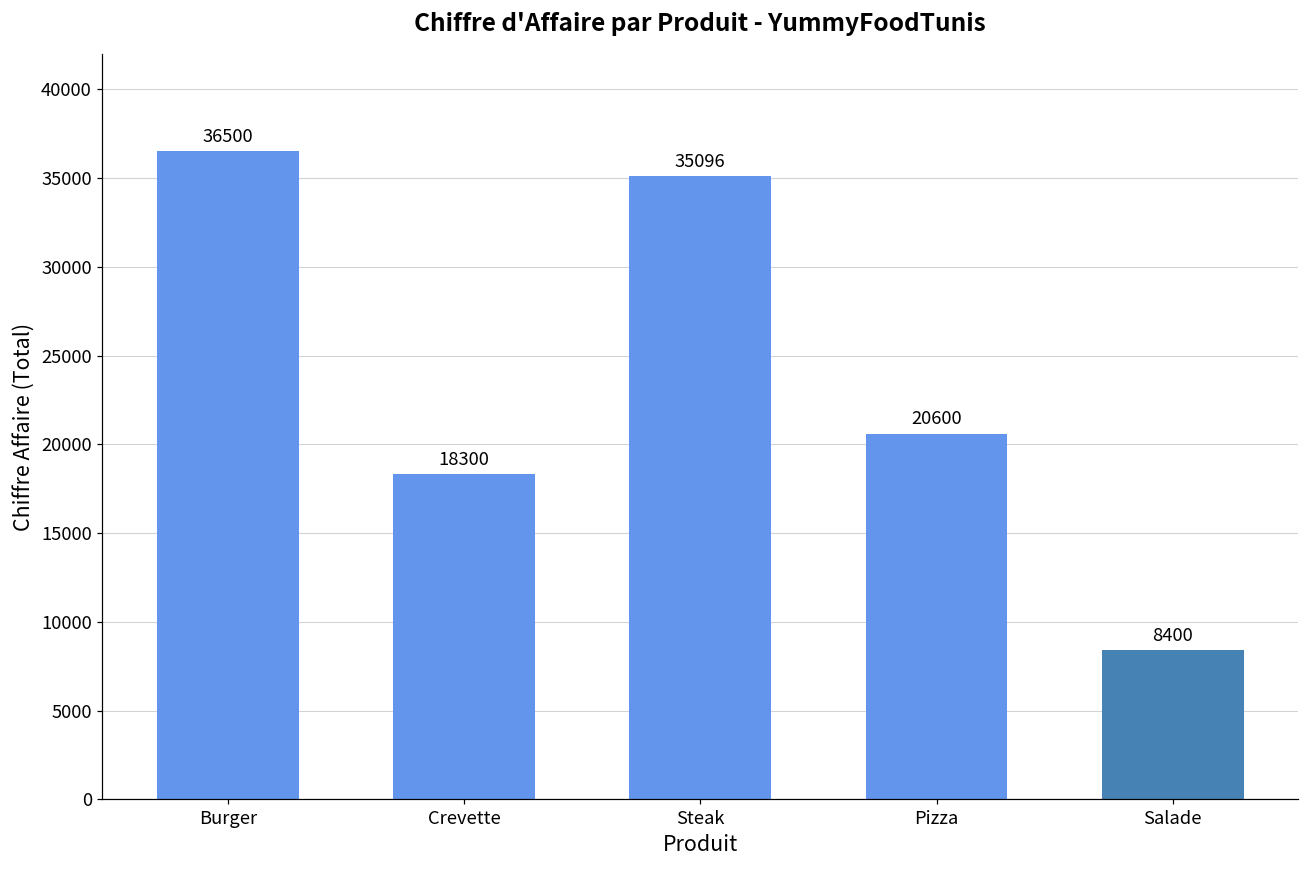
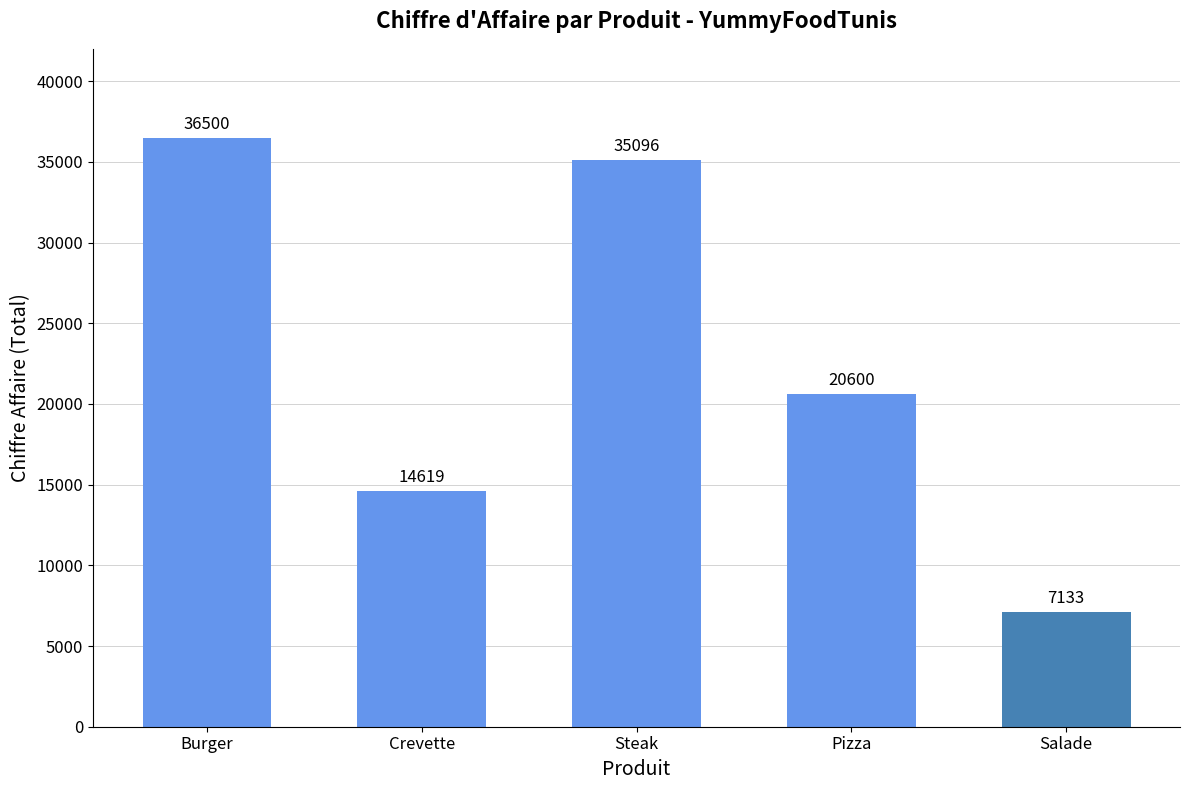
Crevette: 18300 -> 14619
Salade: 8400 -> 7133
